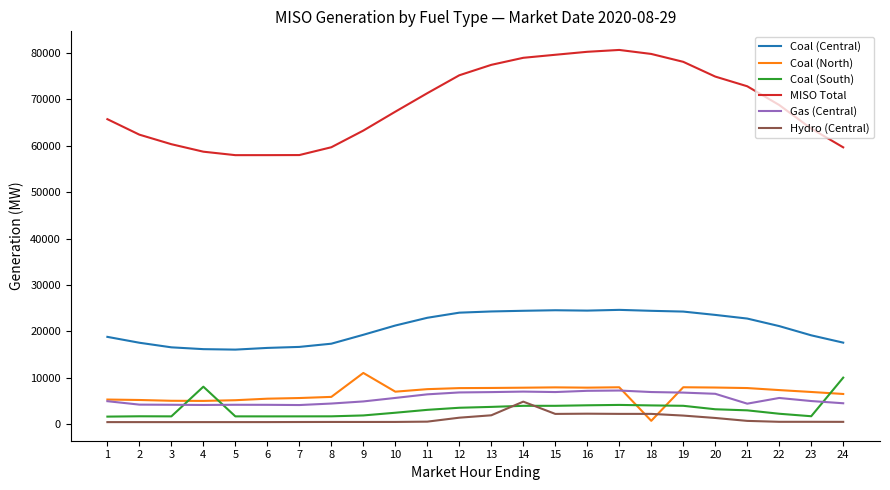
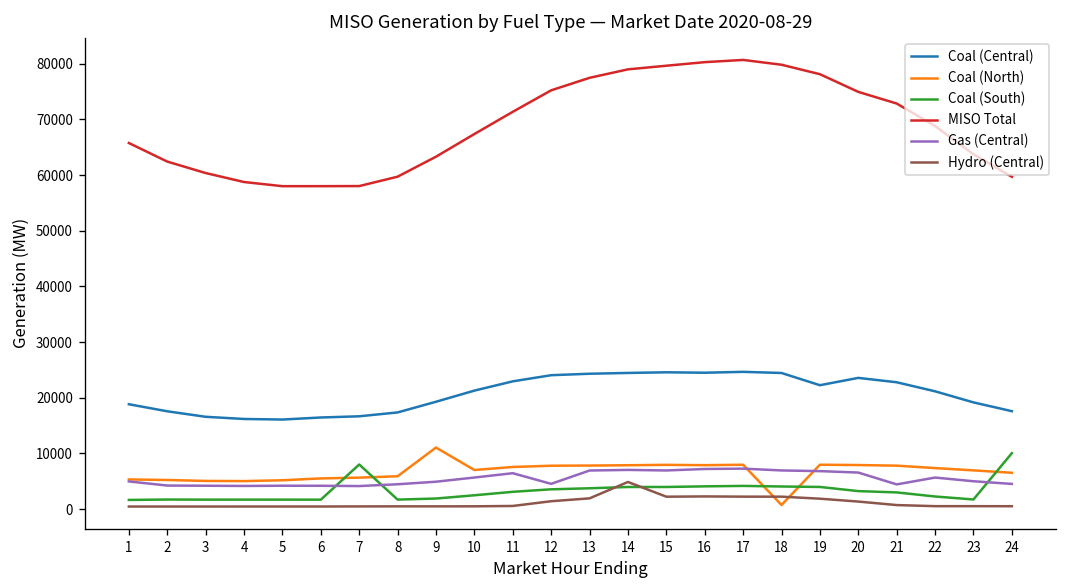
Coal (South), 4: 8000 -> 2000
Coal (South), 7: 2000 -> 8000
Gas (Central), 12: 7000 -> 5000
Coal (Central), 19: 24000 -> 22000
